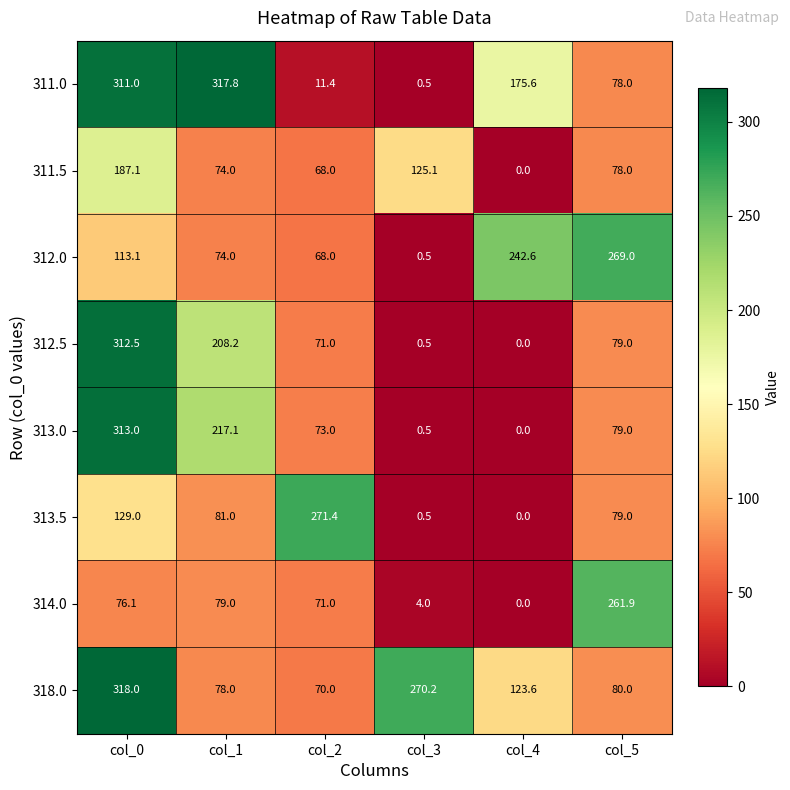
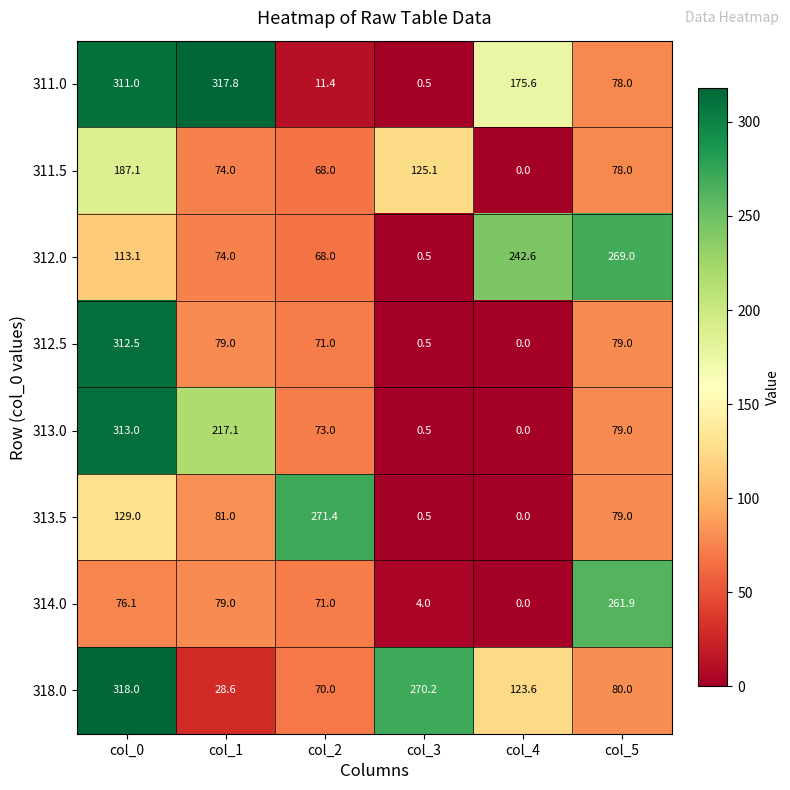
312.5, col_1: 208.2 -> 79.0
318.0, col_1: 78.0 -> 28.6
